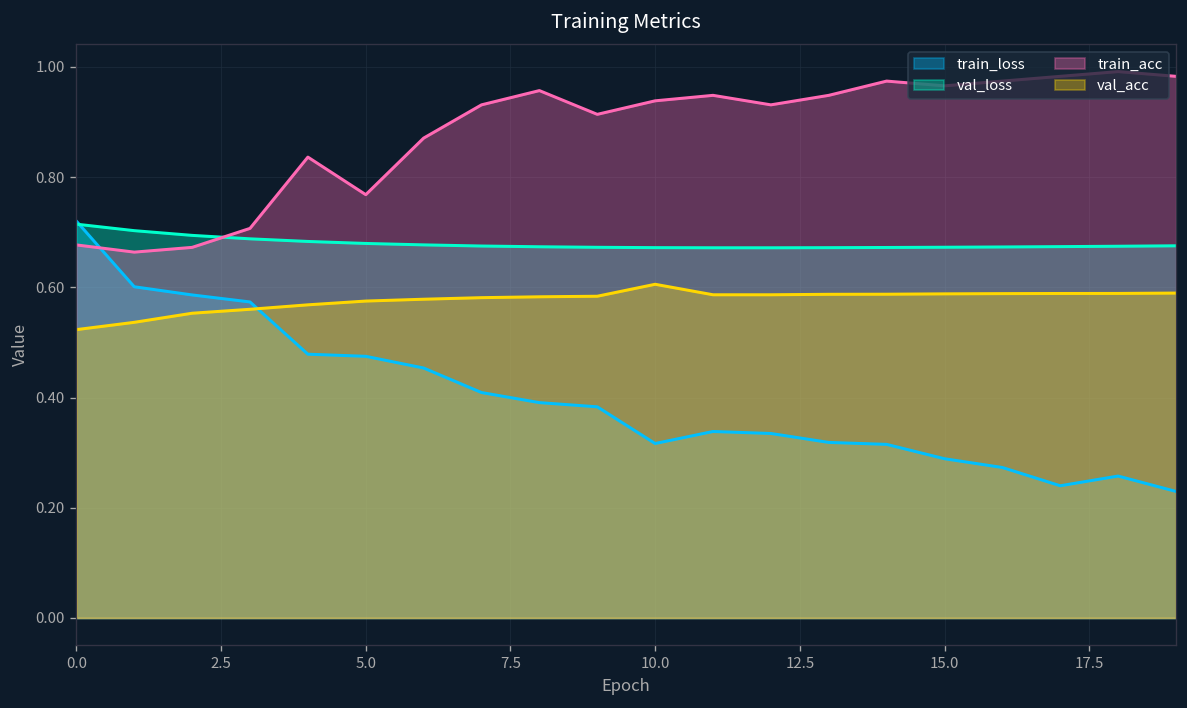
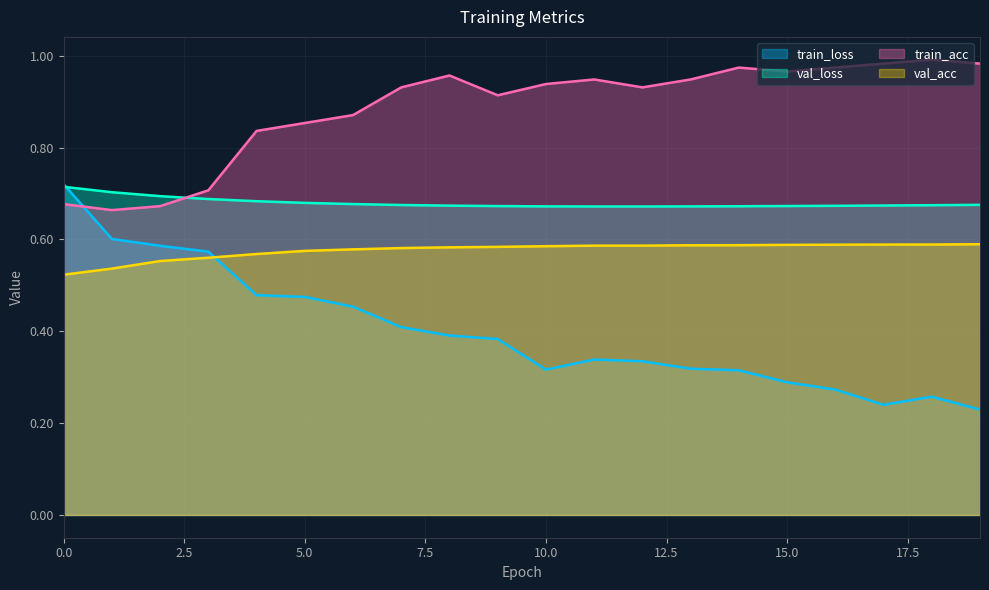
train_acc, 5.0: 0.77 -> 0.85
val_acc, 10.0: 0.61 -> 0.59
